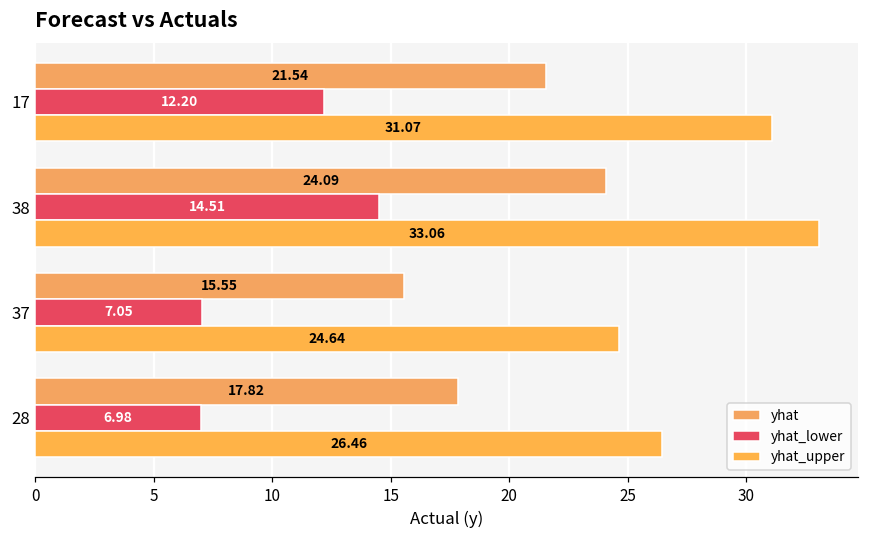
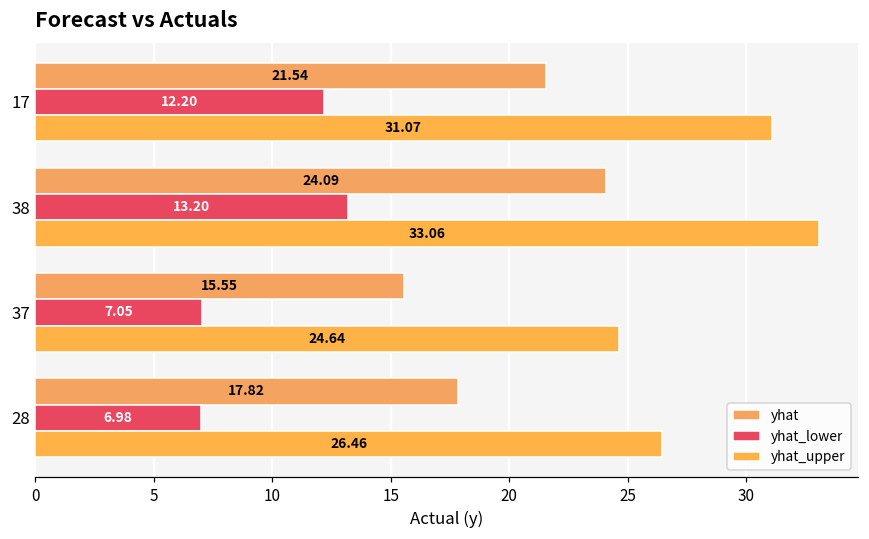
yhat_lower, 38: 14.51 -> 13.20
